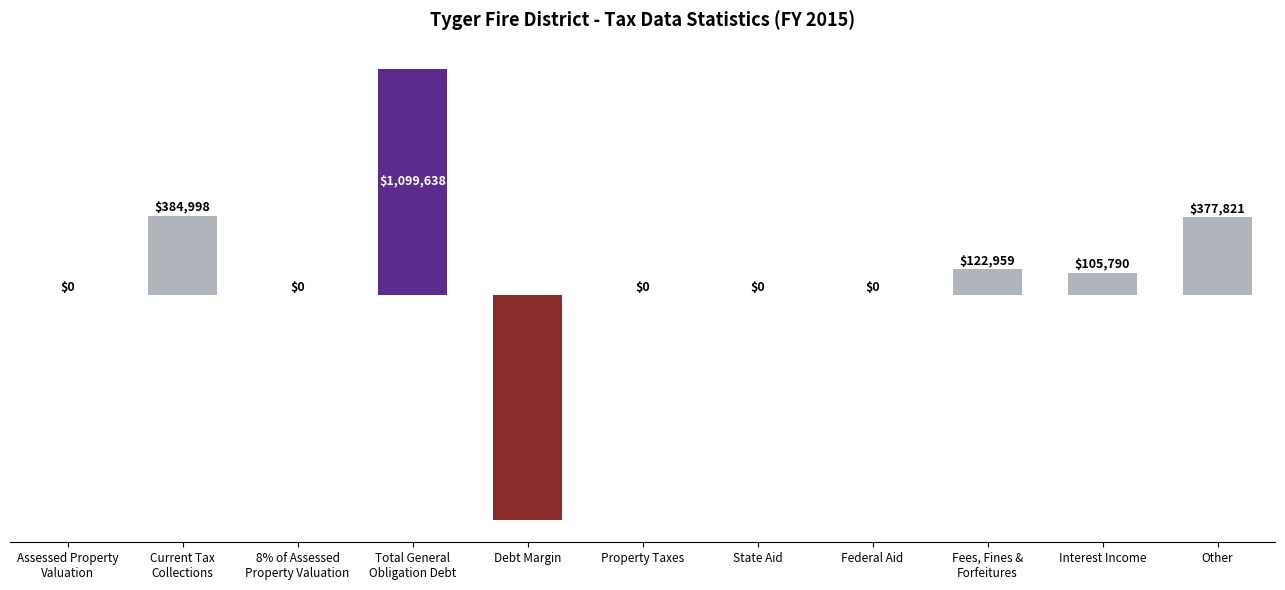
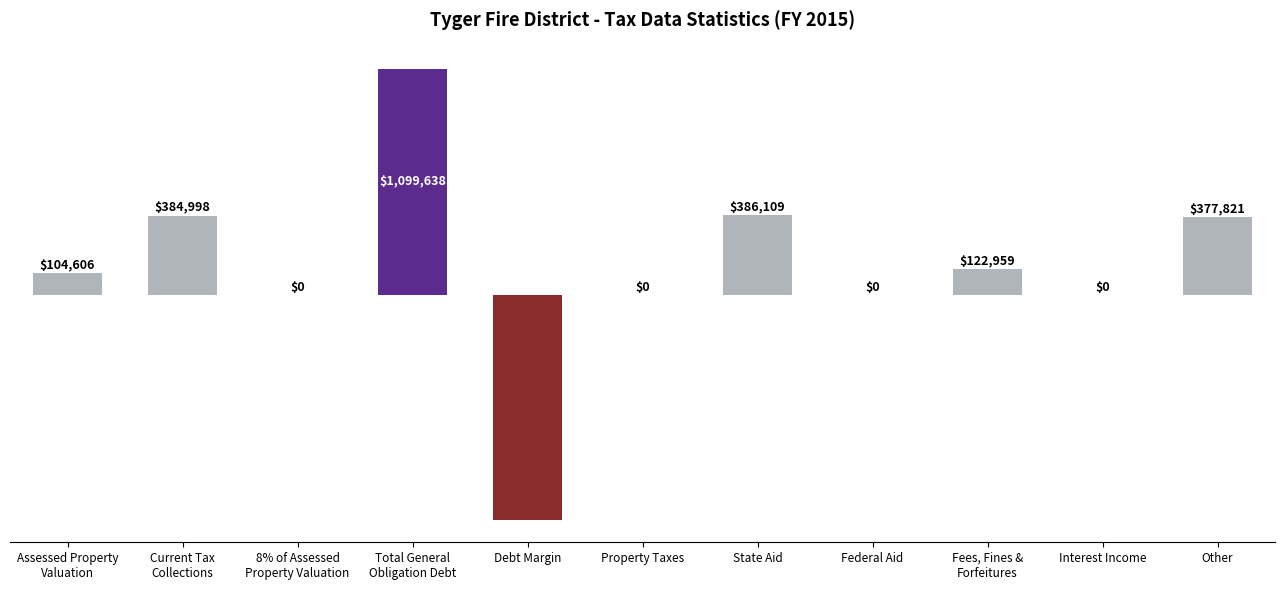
Assessed Property Valuation: $0 -> $104,606
State Aid: $0 -> $386,109
Interest Income: $105,790 -> $0
